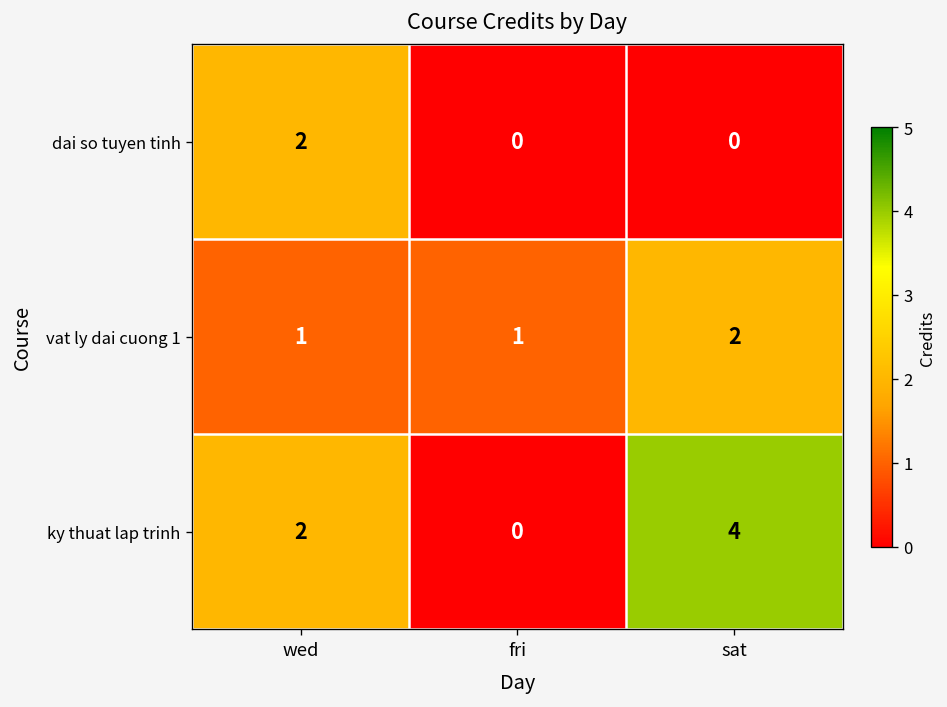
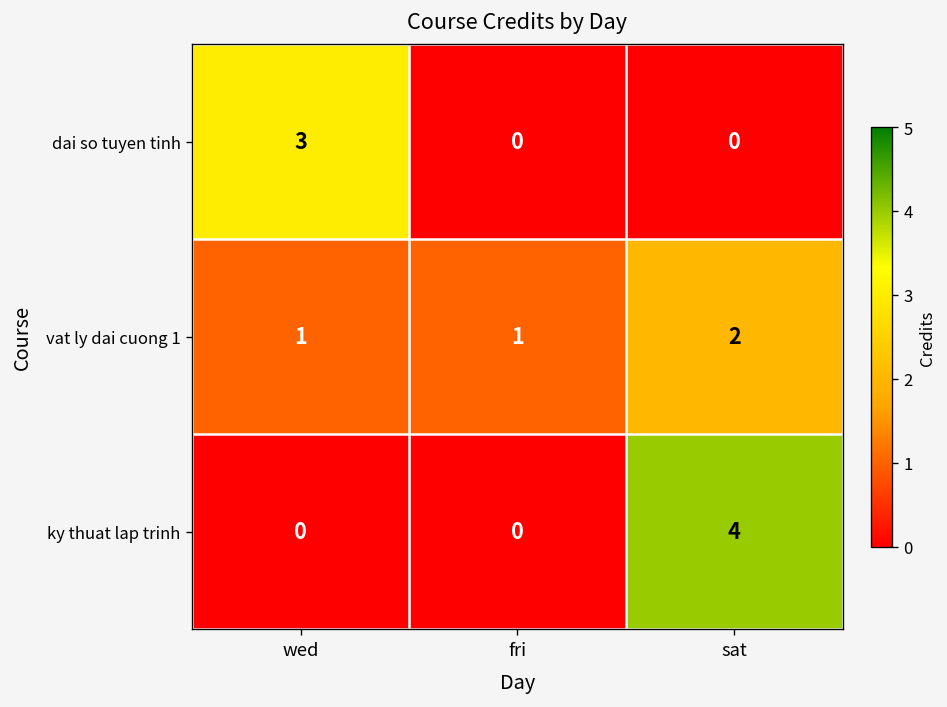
dai so tuyen tinh, wed: 2 -> 3
ky thuat lap trinh, wed: 2 -> 0
